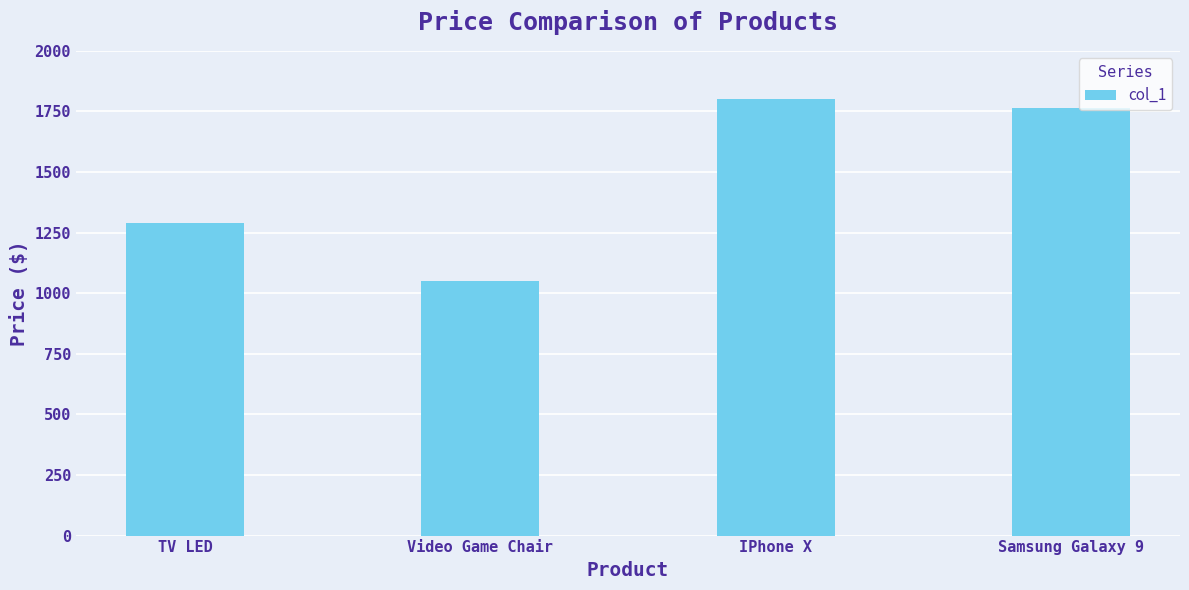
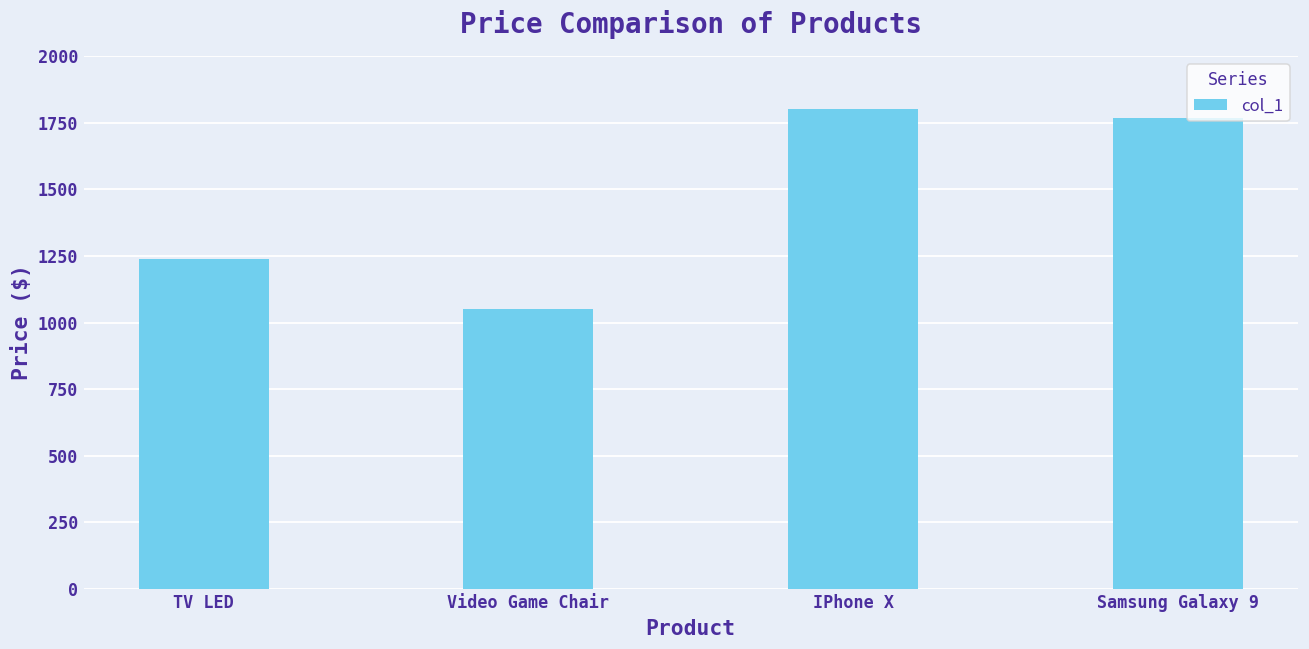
TV LED: 1290 -> 1240
